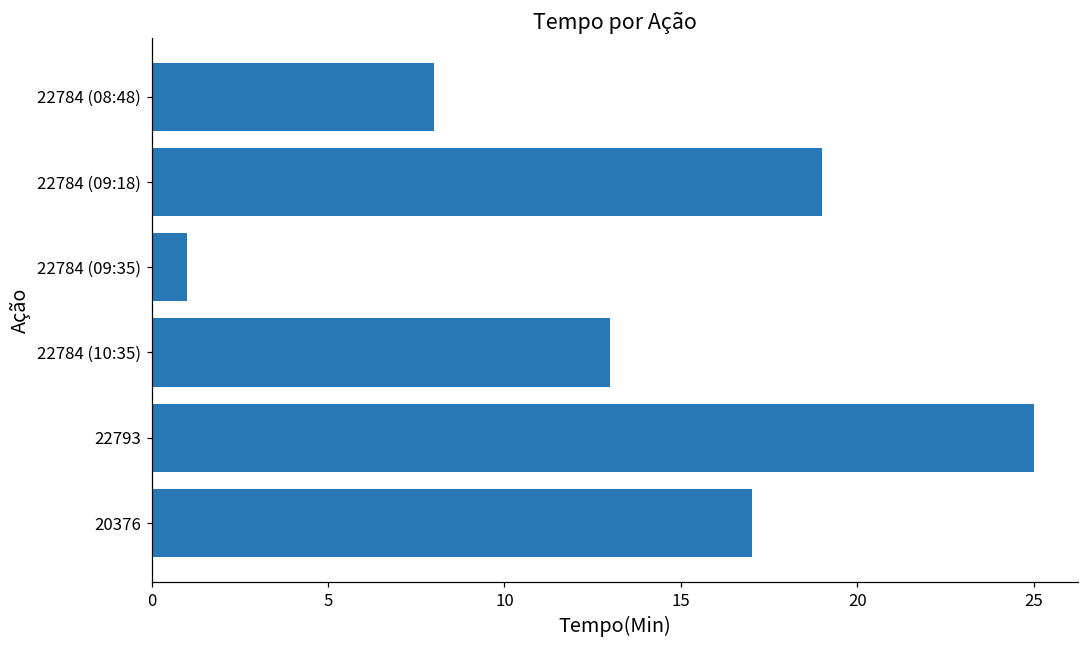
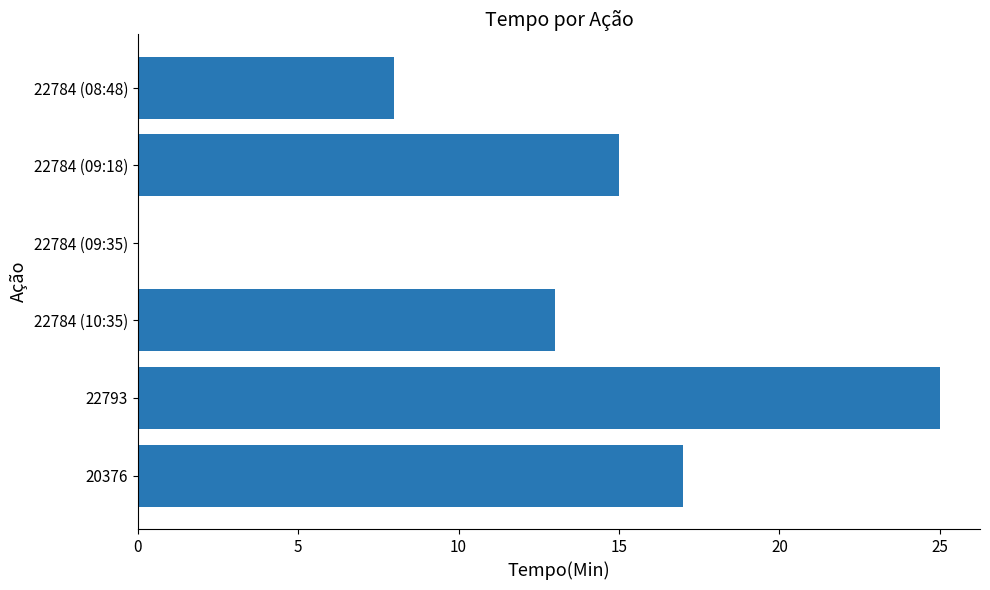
22784 (09:18): 19 -> 15
22784 (09:35): 1 -> 0
